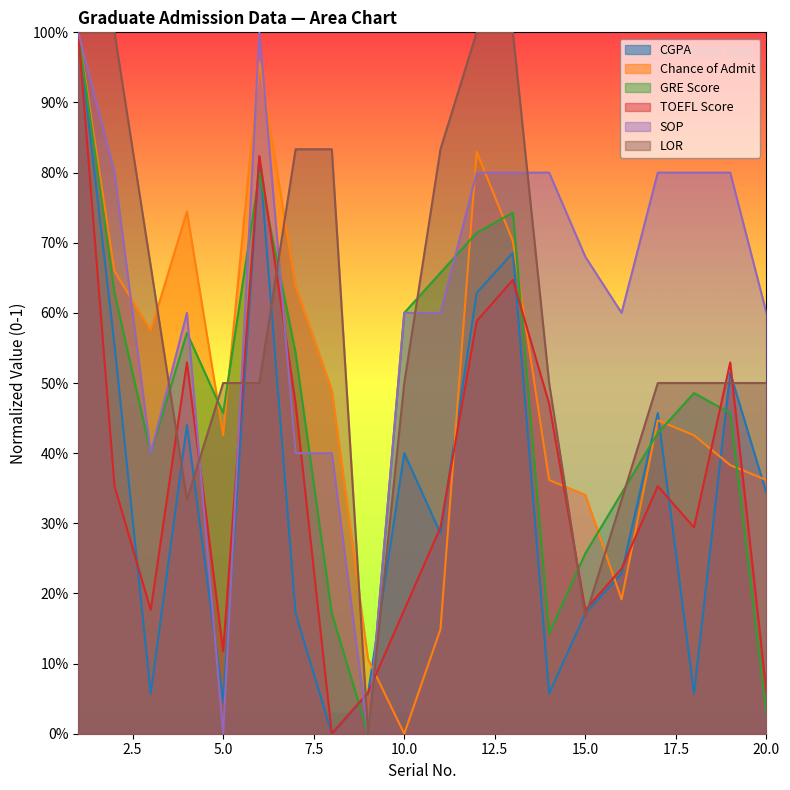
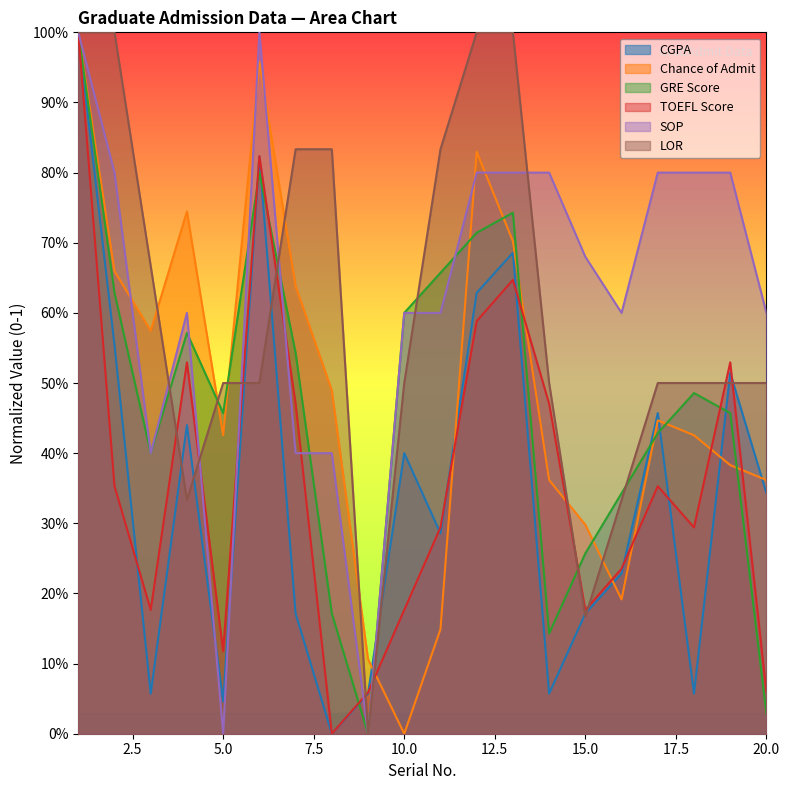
Chance of Admit, 15.0: 34% -> 30%
